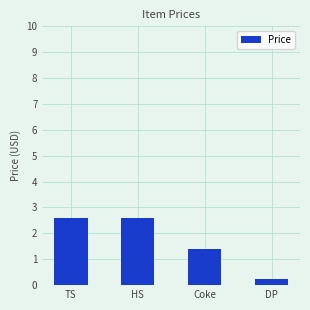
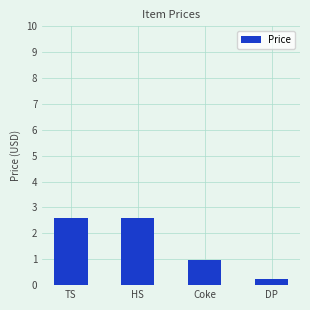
Coke: 1.4 -> 1.0
